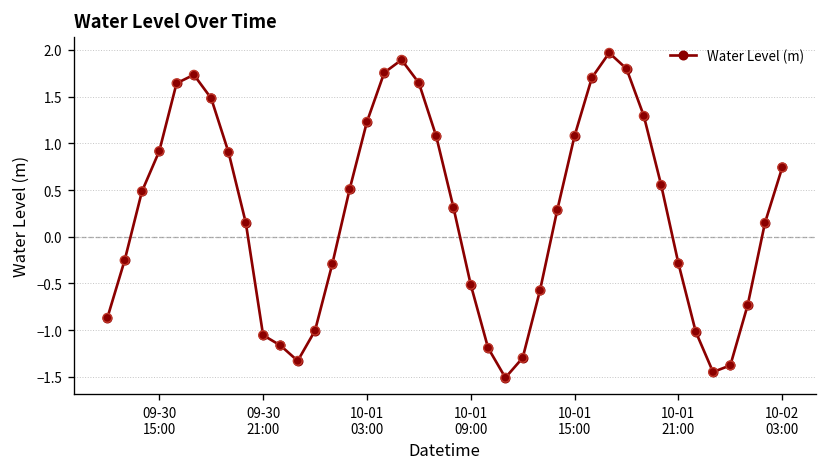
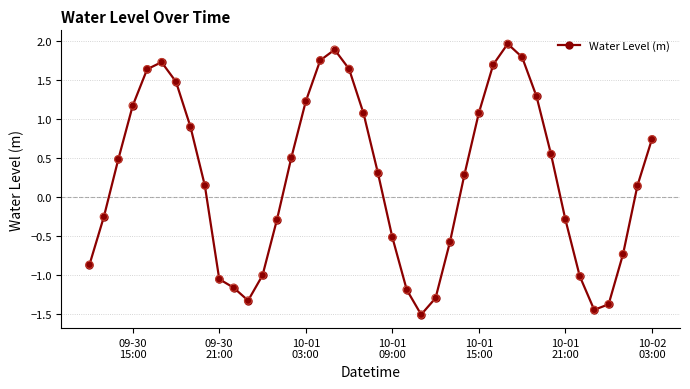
09-30 15:00: 0.9 -> 1.2
